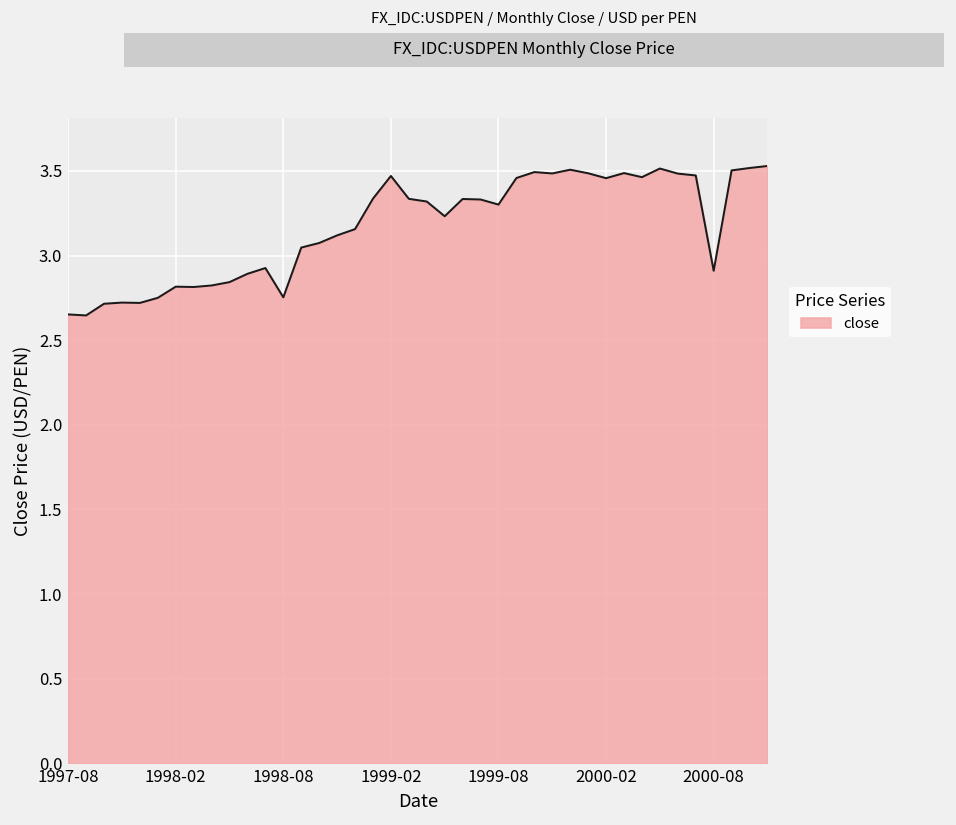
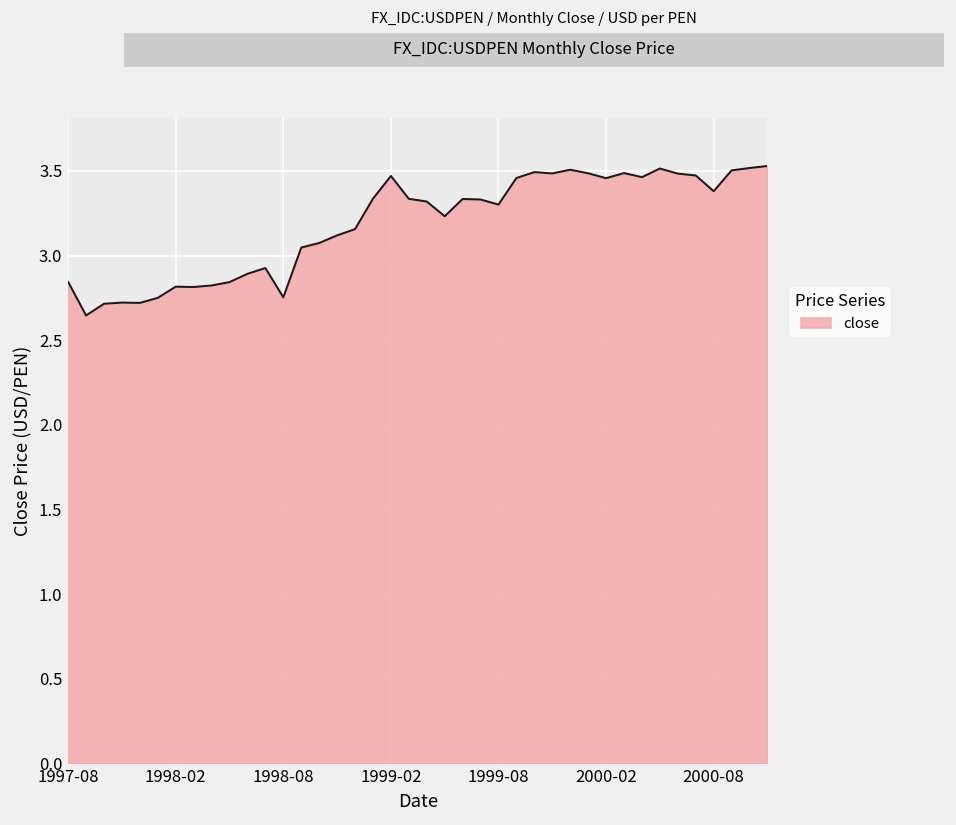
1997-08: 2.65 -> 2.84
2000-08: 2.91 -> 3.38
